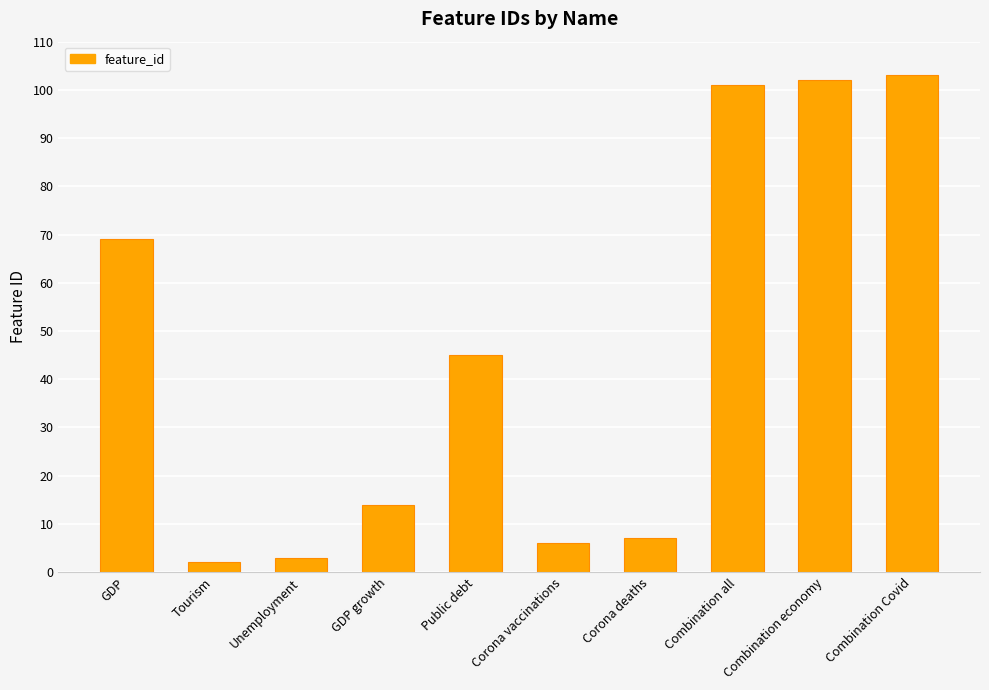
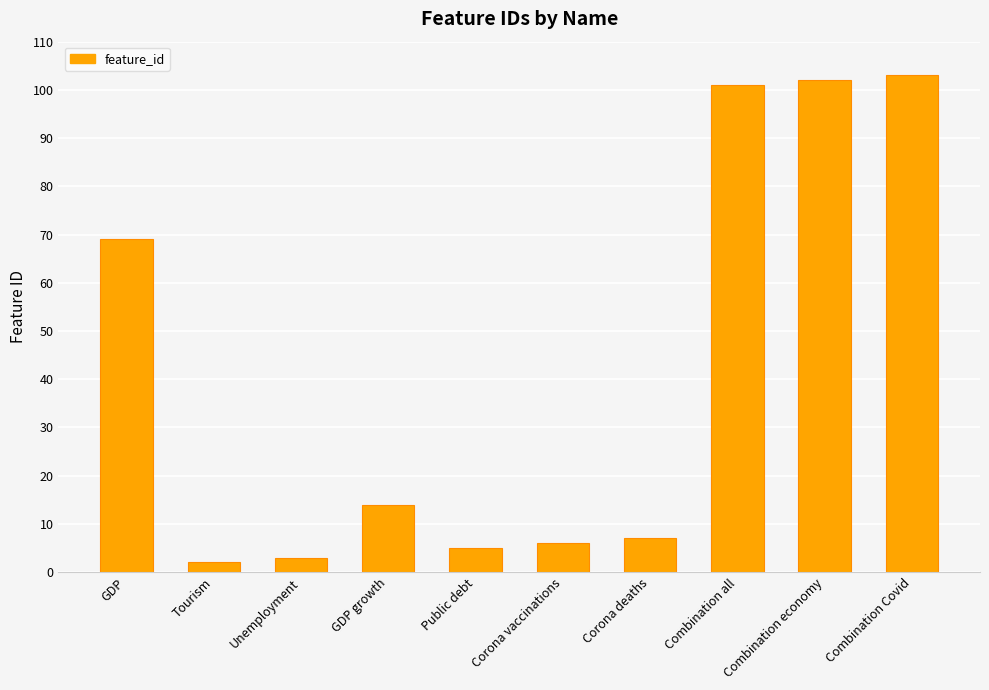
Public debt: 45 -> 5
